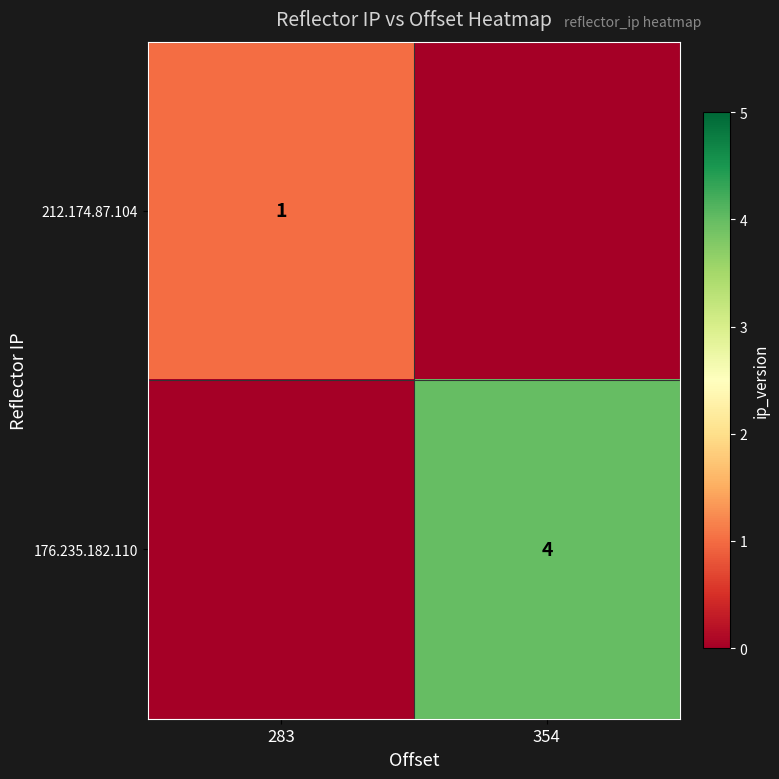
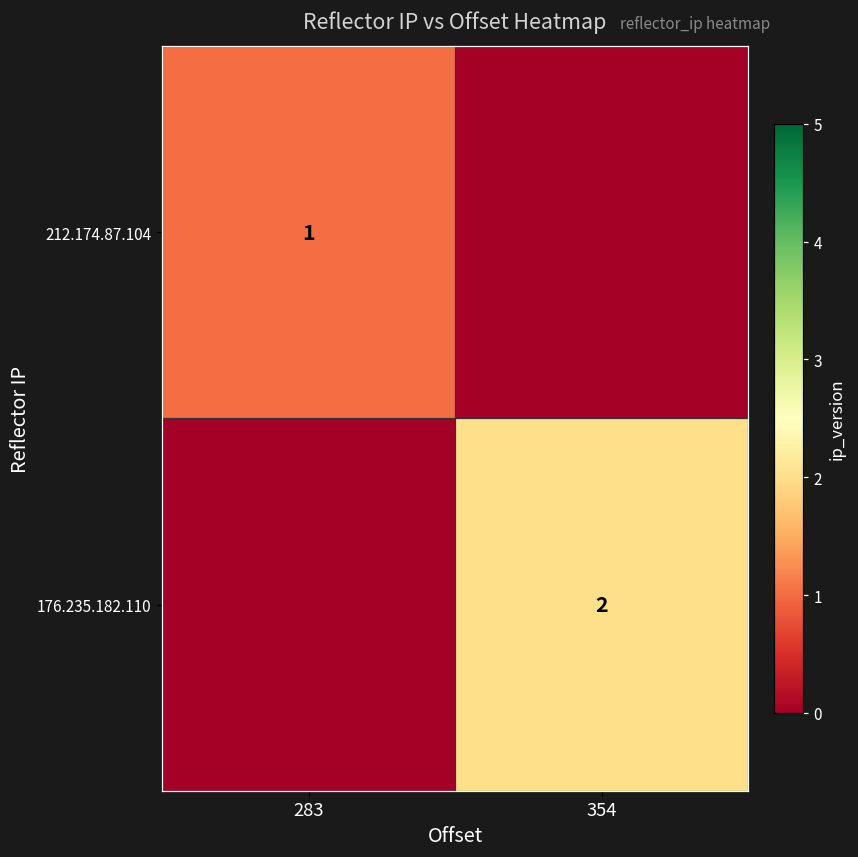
176.235.182.110, 354: 4 -> 2
